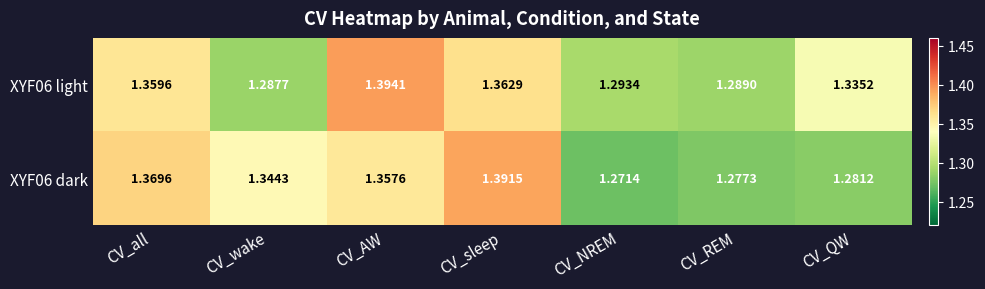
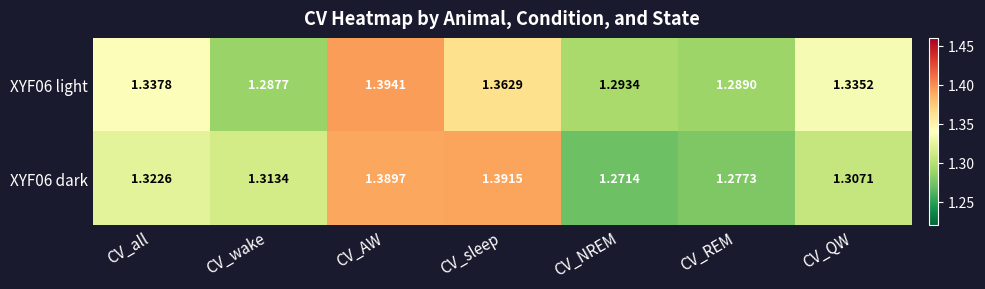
XYF06 light, CV_all: 1.3596 -> 1.3378
XYF06 dark, CV_all: 1.3696 -> 1.3226
XYF06 dark, CV_wake: 1.3443 -> 1.3134
XYF06 dark, CV_AW: 1.3576 -> 1.3897
XYF06 dark, CV_QW: 1.2812 -> 1.3071
